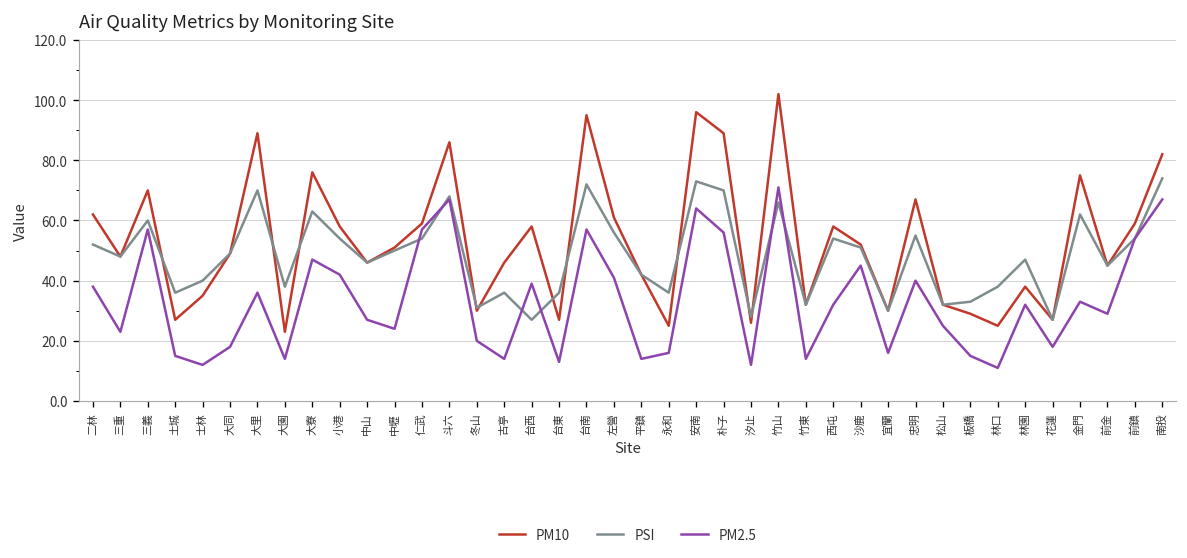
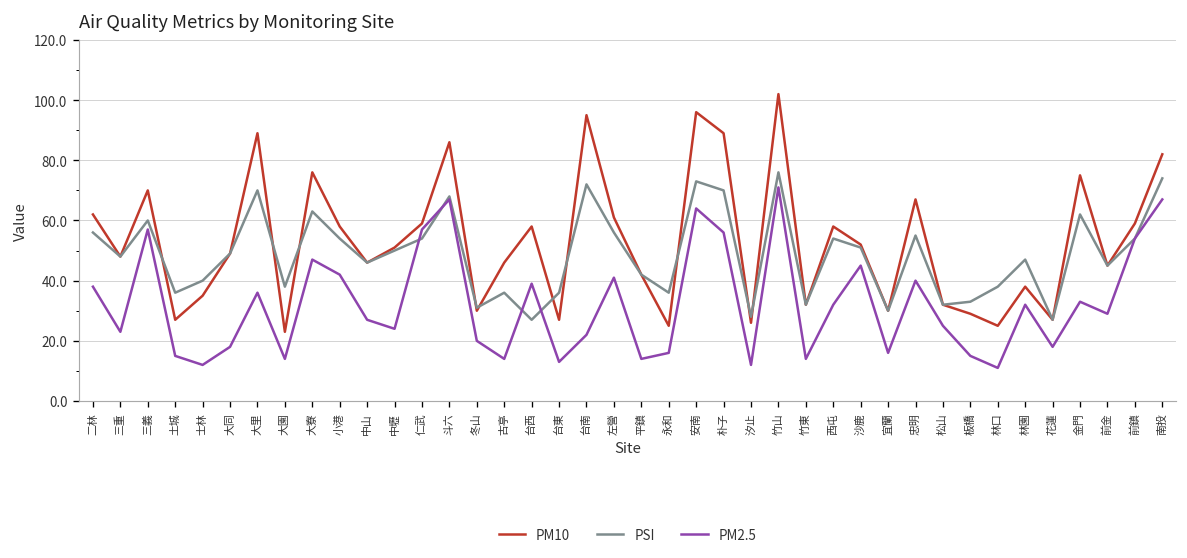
PSI, 二林: 52 -> 56
PM2.5, 台南: 57 -> 22
PSI, 竹山: 66 -> 76
